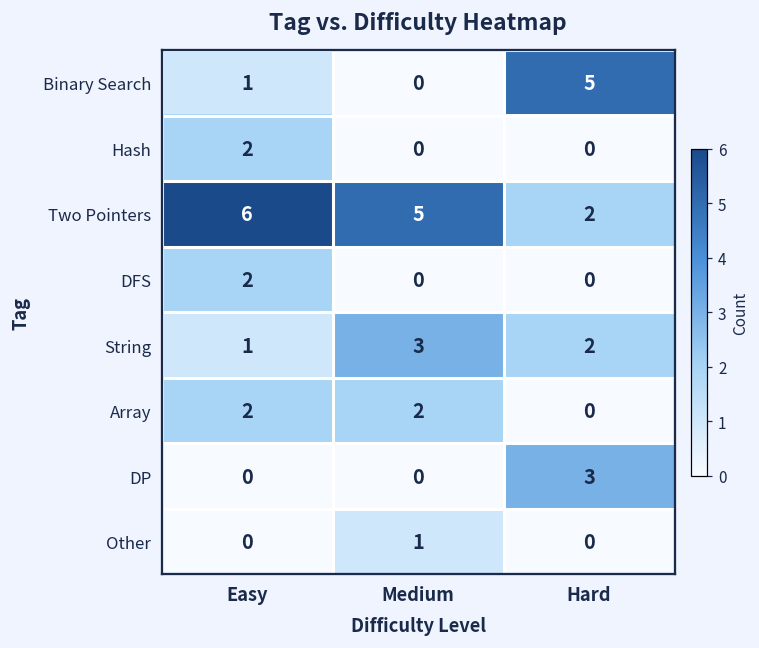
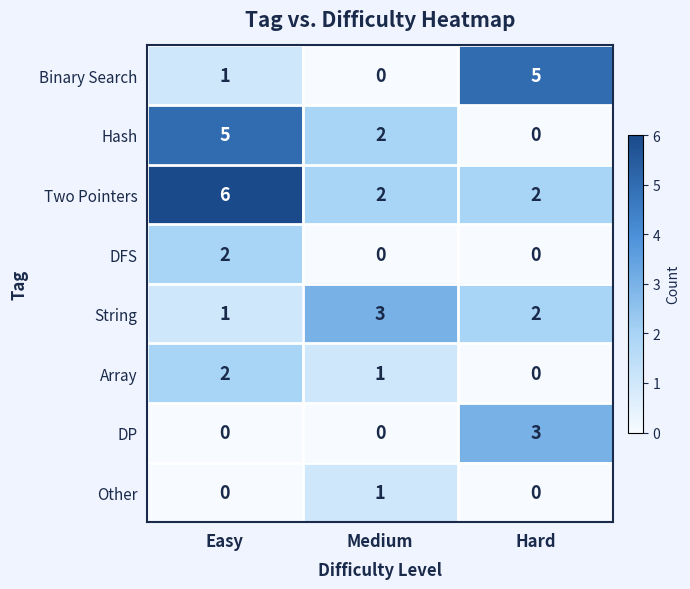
Hash, Easy: 2 -> 5
Hash, Medium: 0 -> 2
Two Pointers, Medium: 5 -> 2
Array, Medium: 2 -> 1
